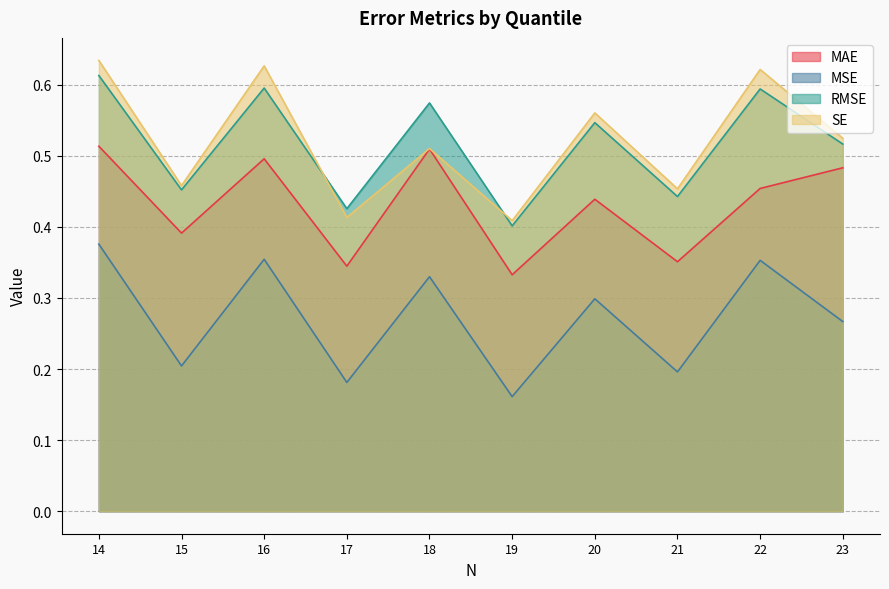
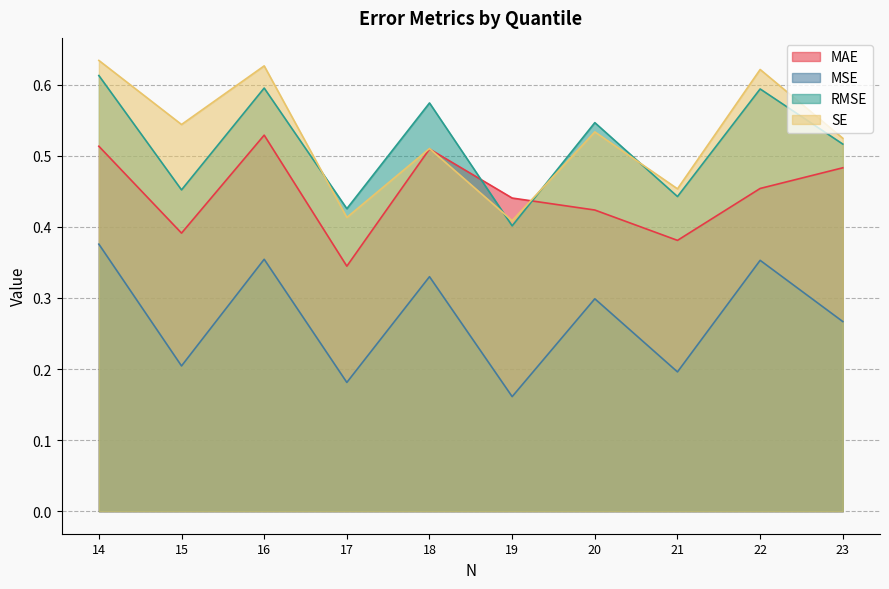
SE, 15: 0.46 -> 0.54
MAE, 16: 0.50 -> 0.53
MAE, 19: 0.33 -> 0.44
MAE, 20: 0.44 -> 0.42
SE, 20: 0.56 -> 0.53
MAE, 21: 0.35 -> 0.38
